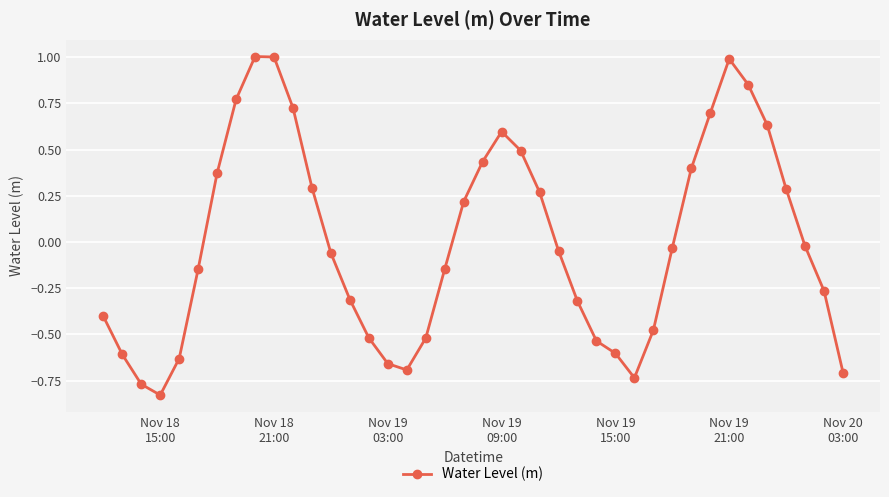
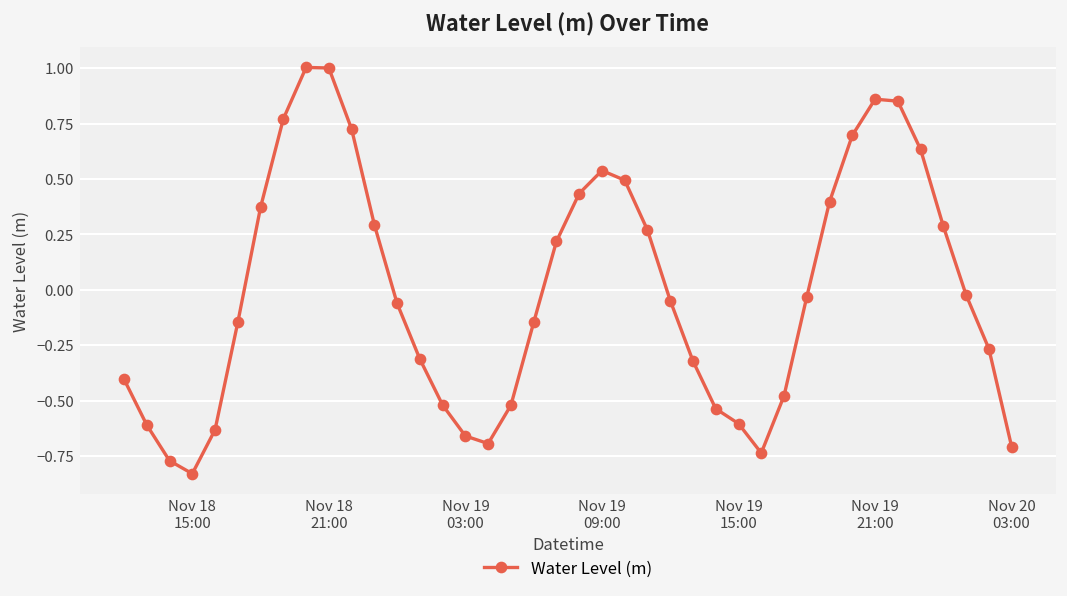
Nov 19 09:00: 0.60 -> 0.54
Nov 19 21:00: 0.99 -> 0.86
